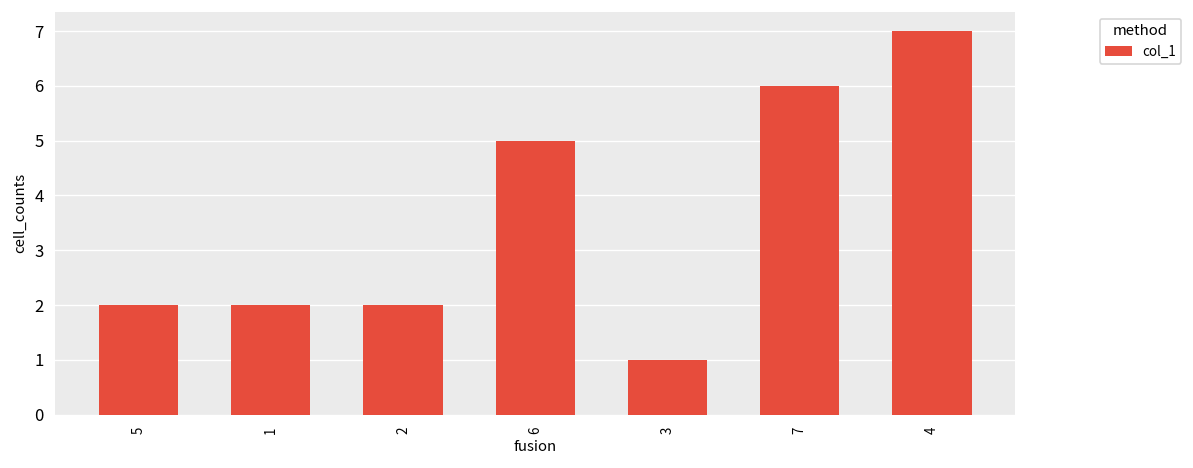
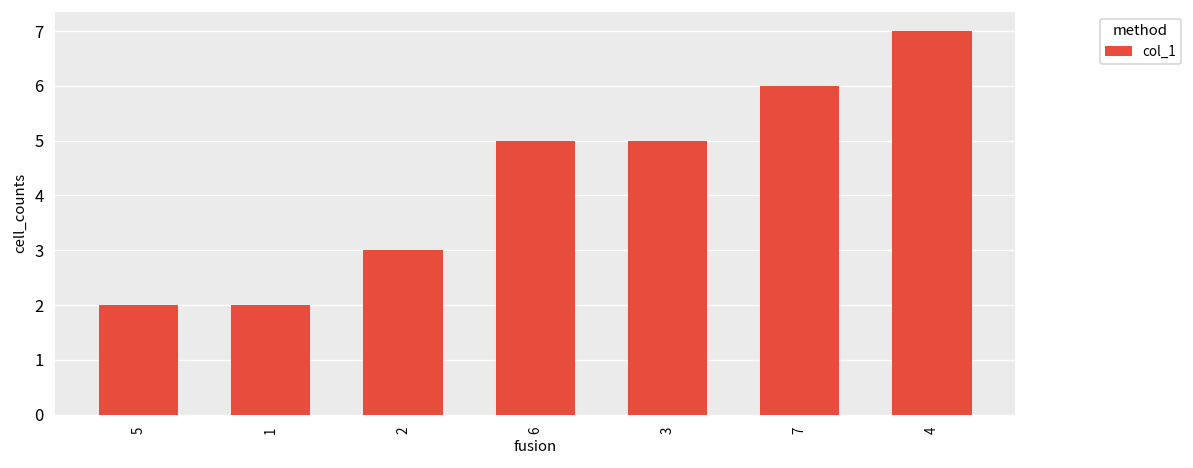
2: 2 -> 3
3: 1 -> 5
